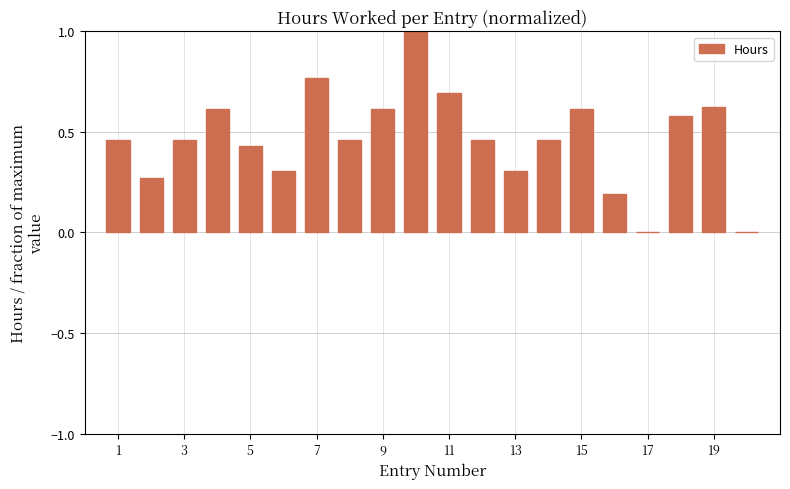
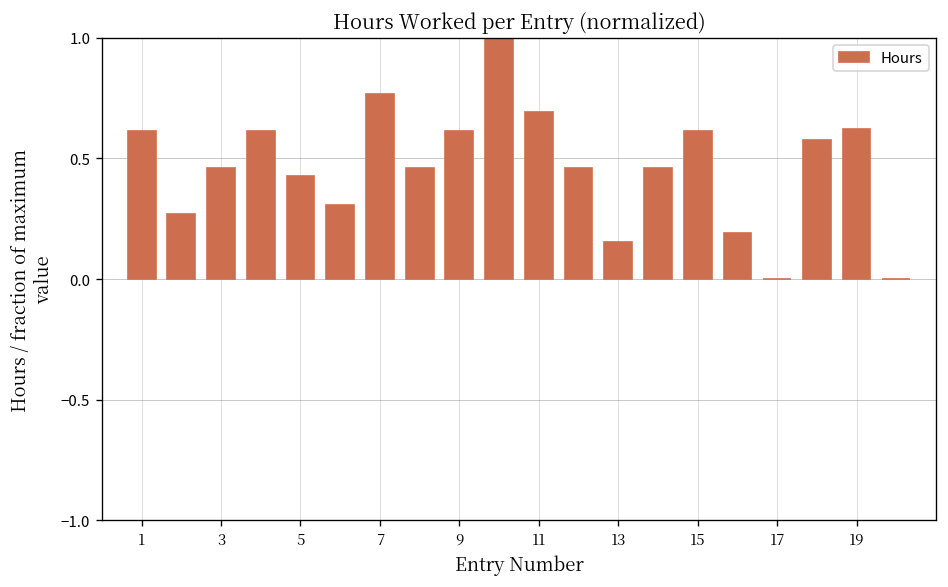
1: 0.46 -> 0.62
13: 0.31 -> 0.15
